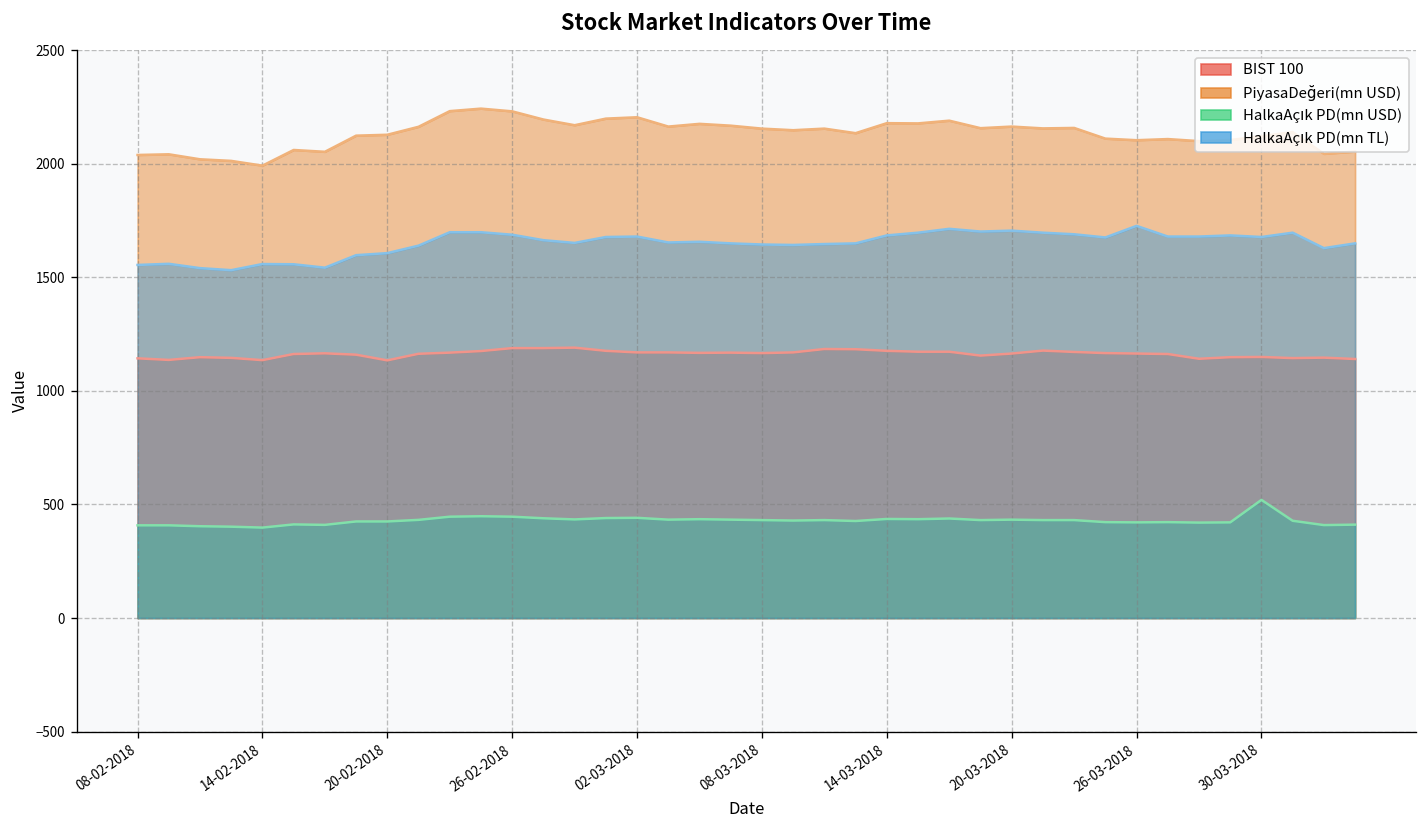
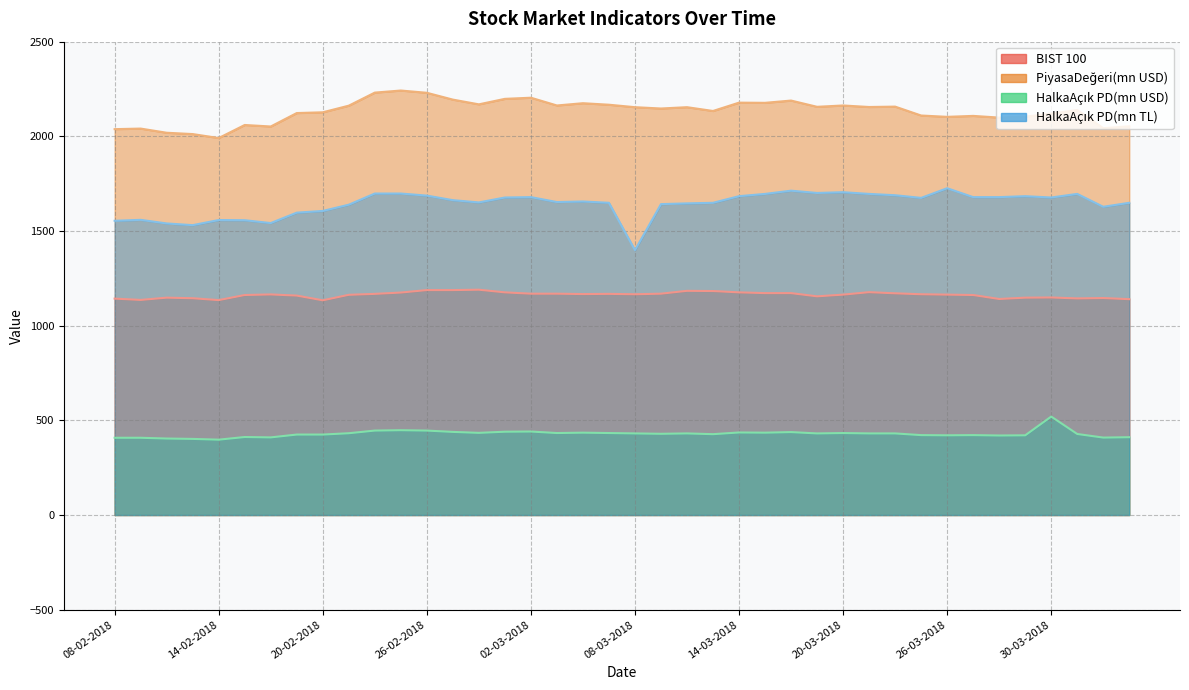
HalkaAçık PD(mn TL), 08-03-2018: 1640 -> 1400
